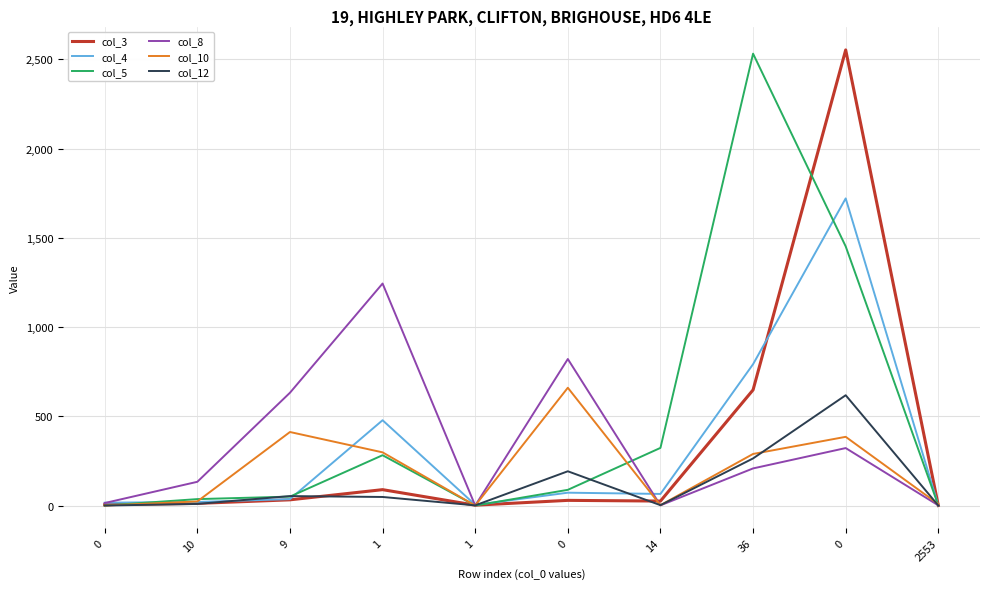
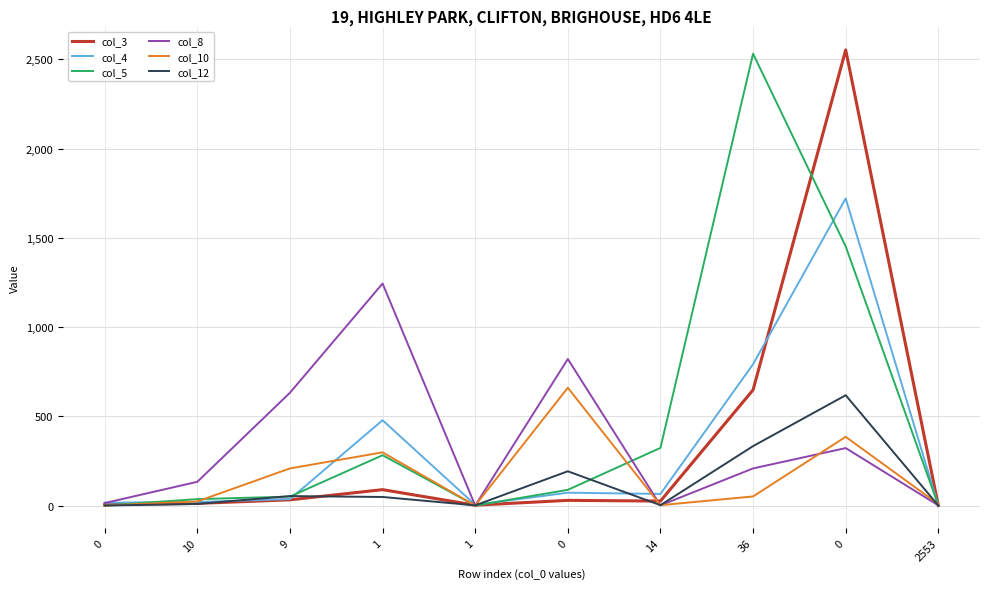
col_10, 9: 410 -> 210
col_10, 36: 290 -> 50
col_12, 36: 260 -> 330
